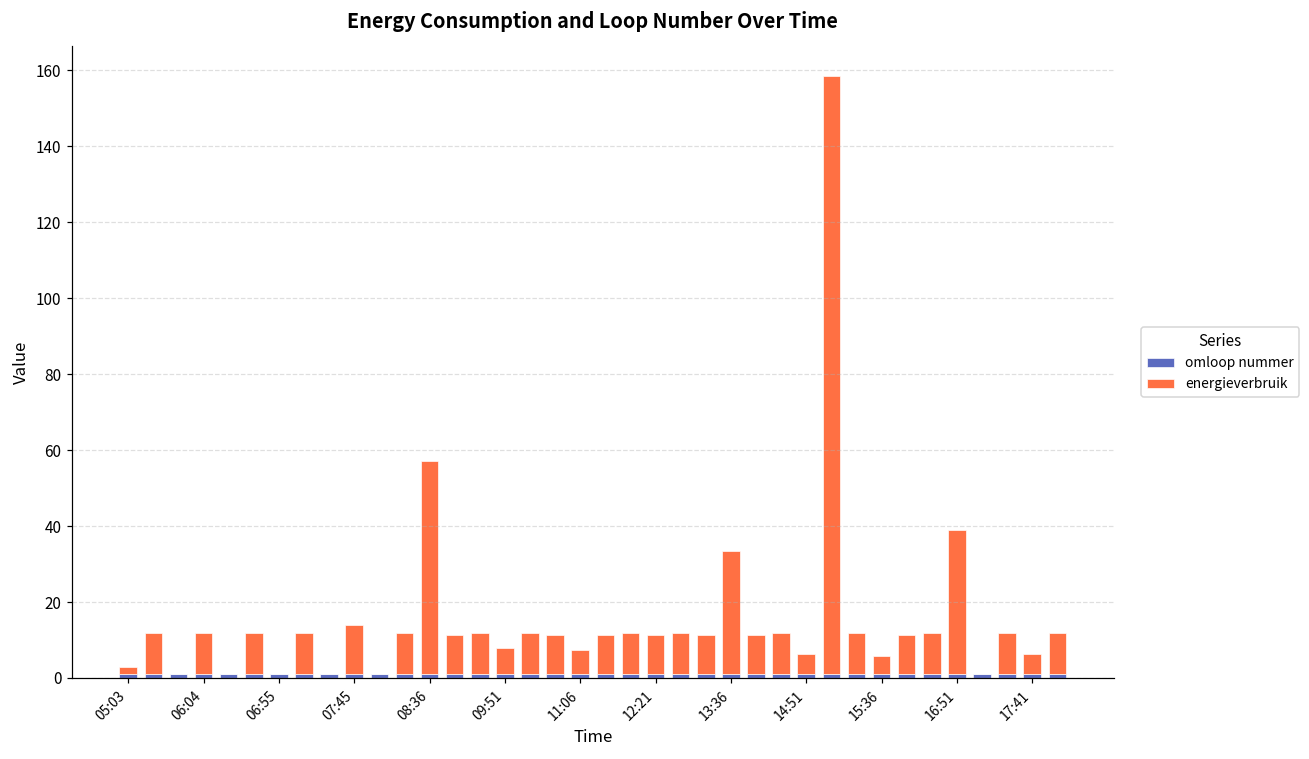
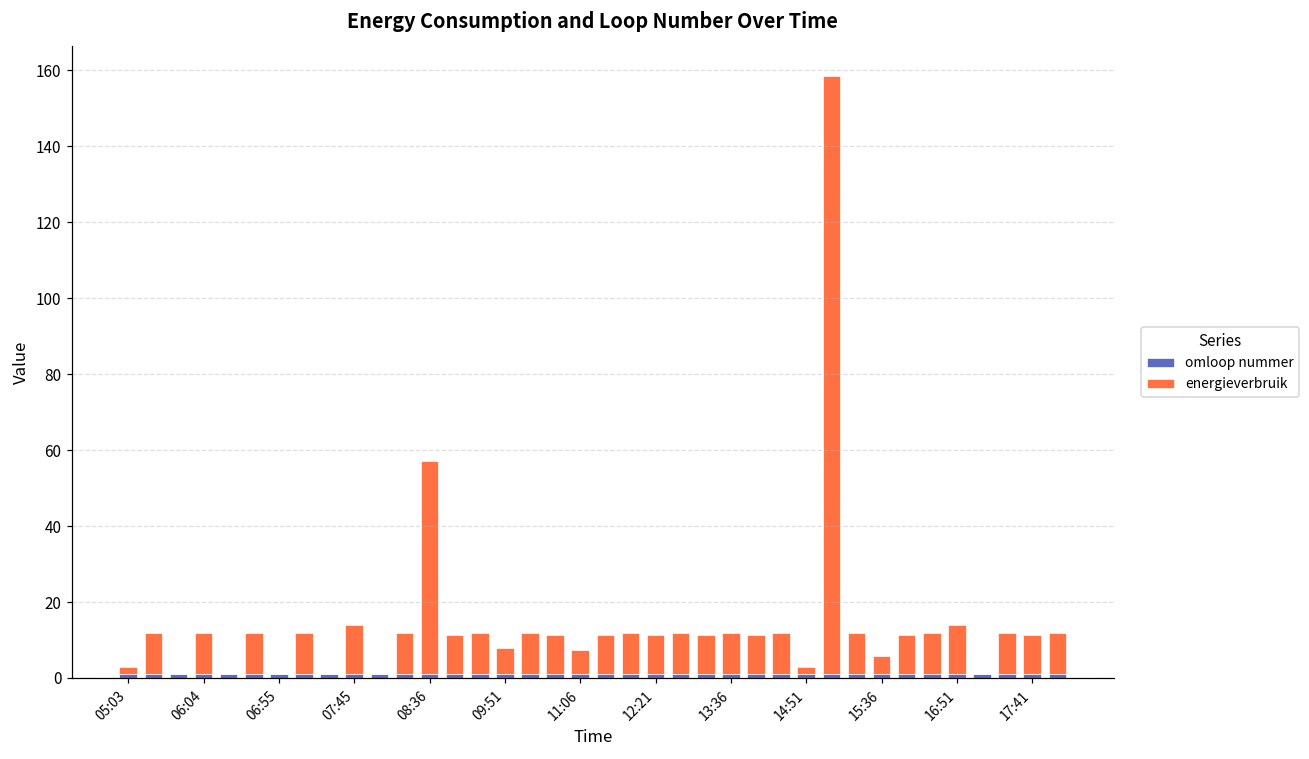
energieverbruik, 13:36: 32 -> 11
energieverbruik, 14:51: 5 -> 2
energieverbruik, 16:51: 38 -> 13
energieverbruik, 17:41: 5 -> 10
